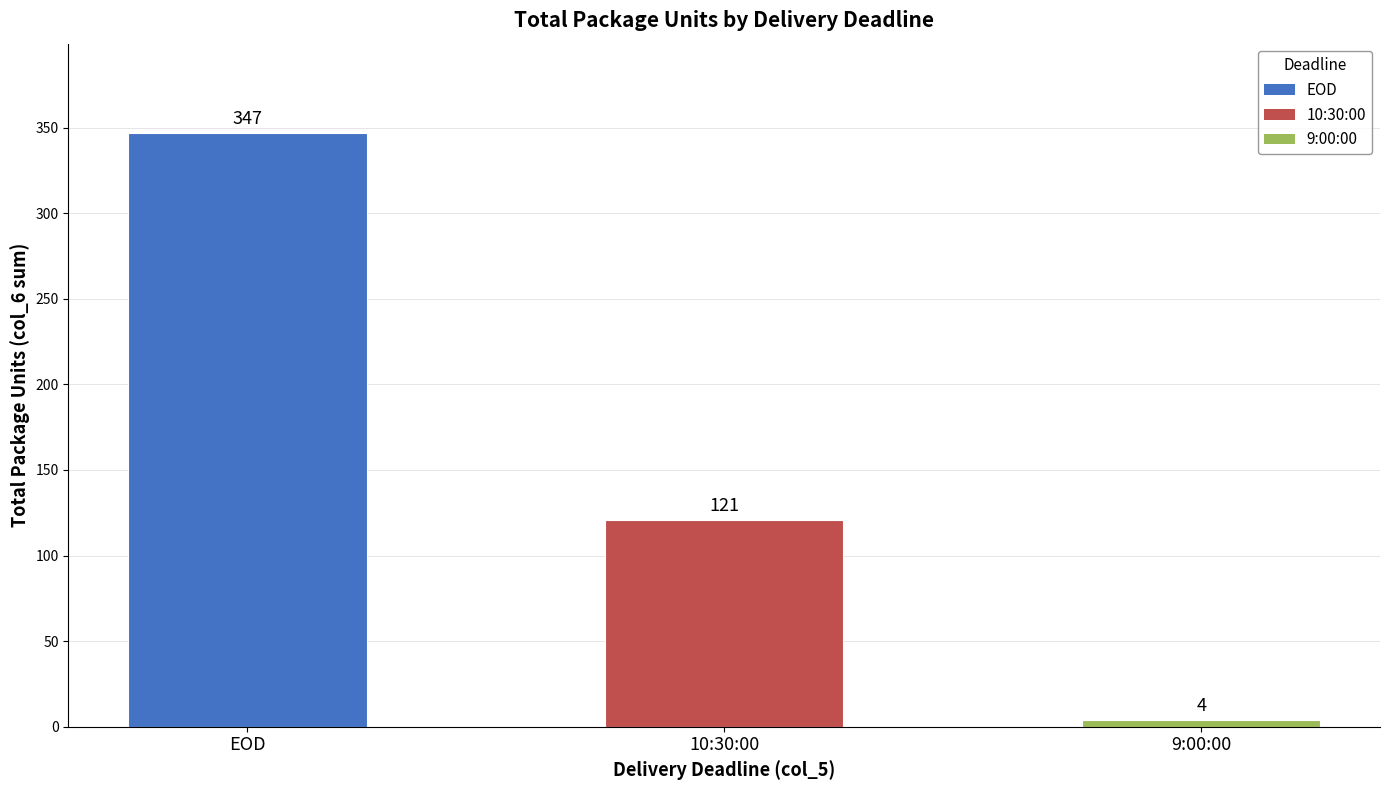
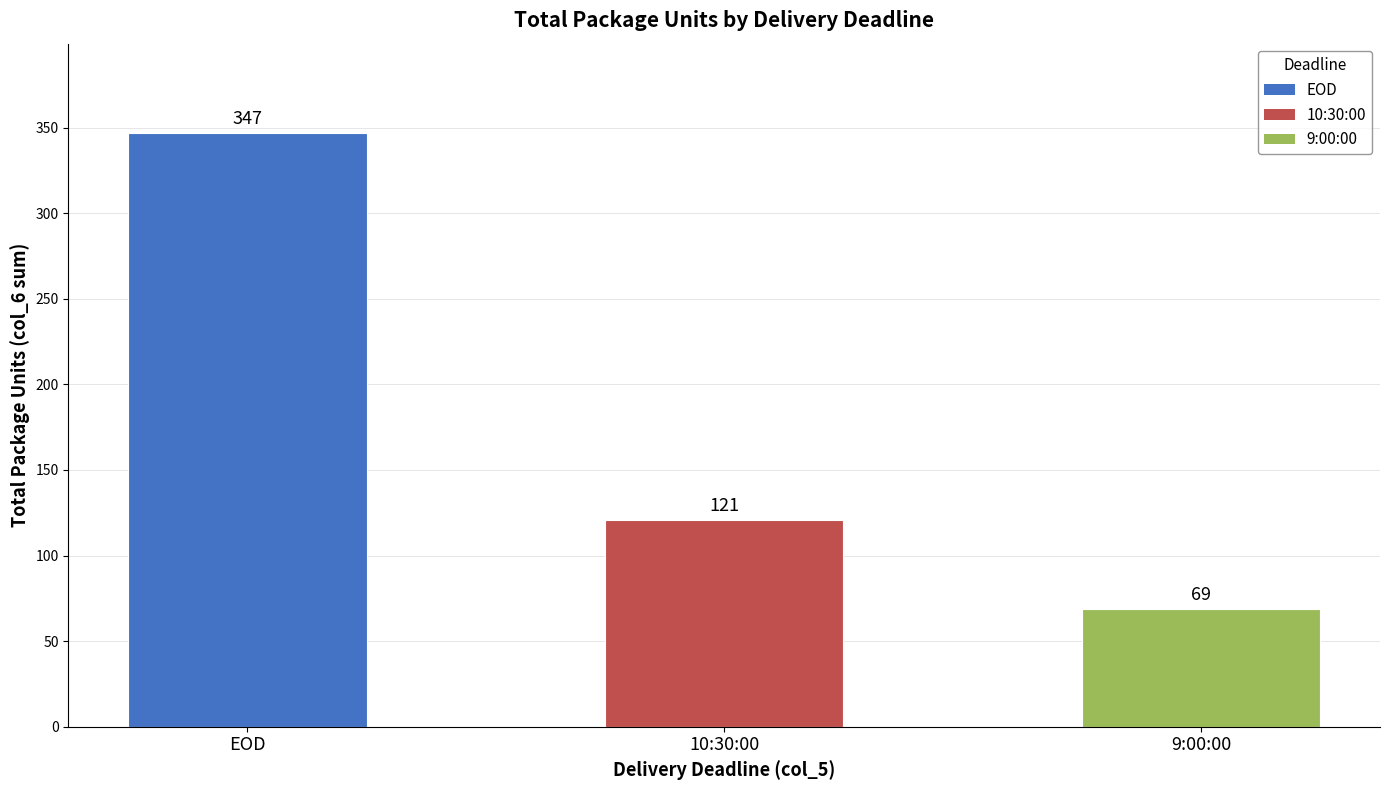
9:00:00: 4 -> 69
